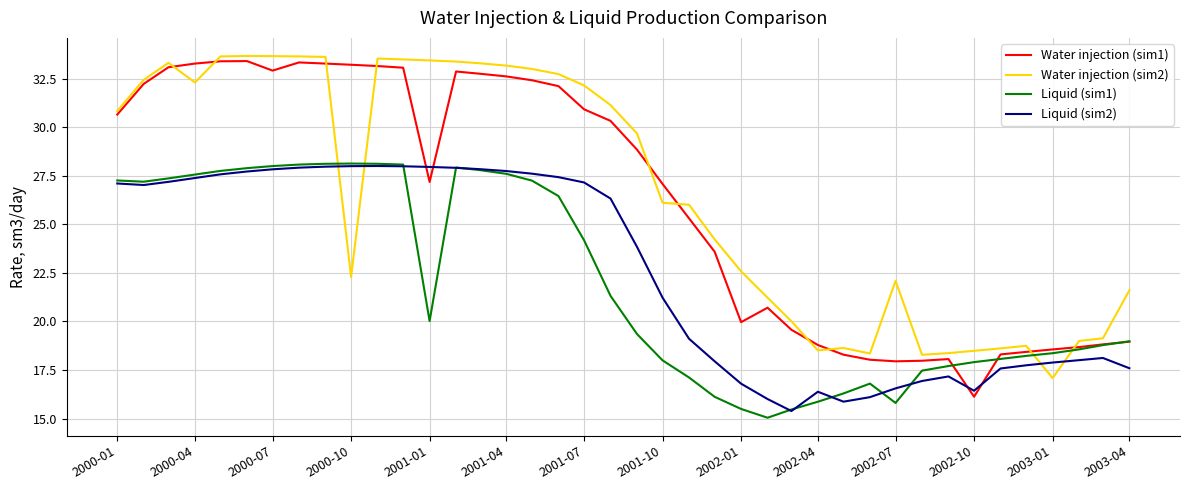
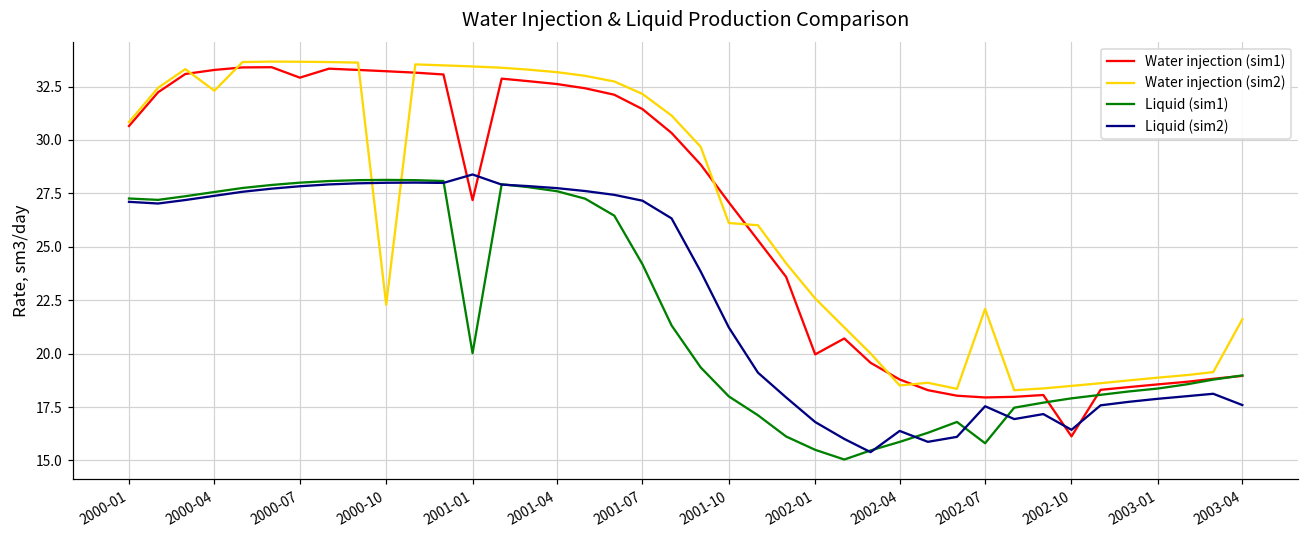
Liquid (sim2), 2001-01: 28.0 -> 28.4
Water injection (sim1), 2001-07: 30.9 -> 31.4
Liquid (sim2), 2002-07: 16.6 -> 17.5
Water injection (sim2), 2003-01: 17.1 -> 18.9
